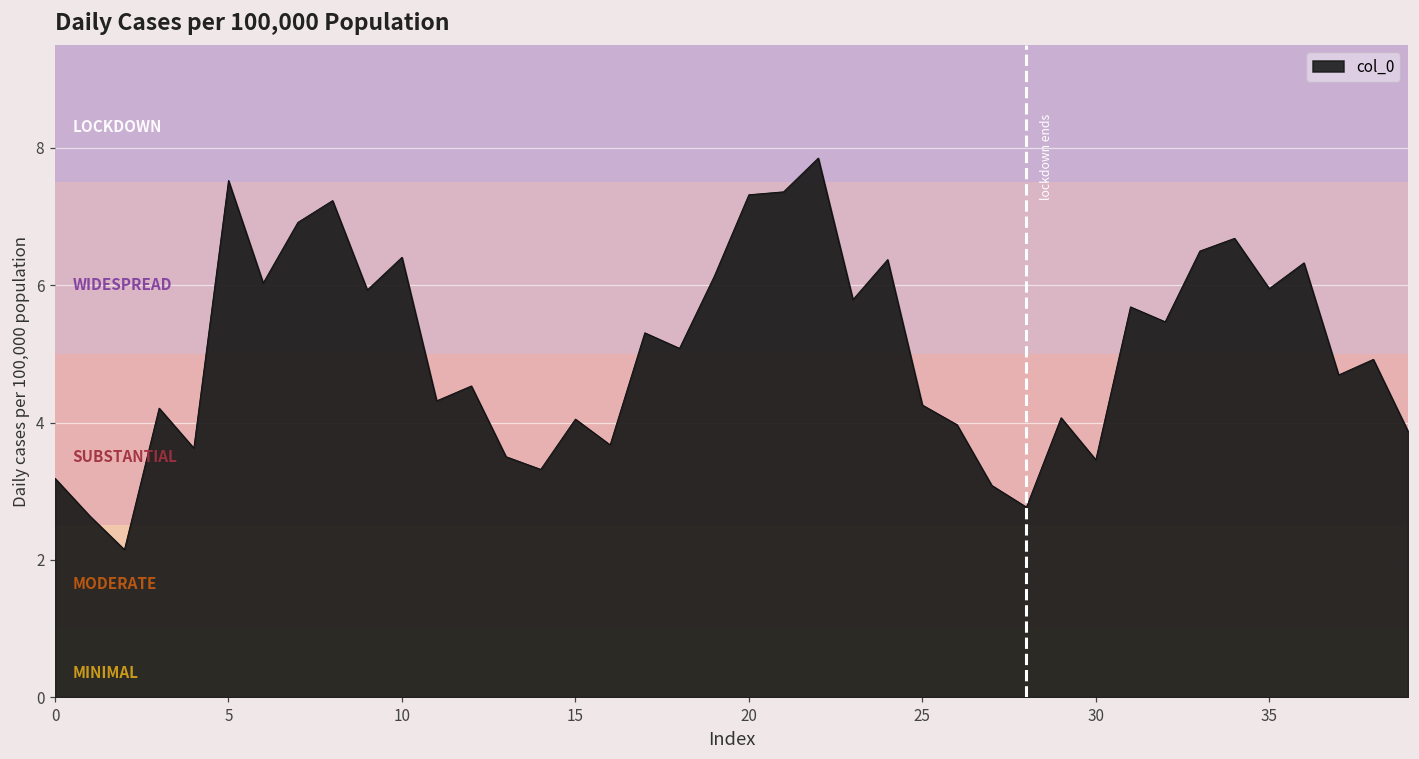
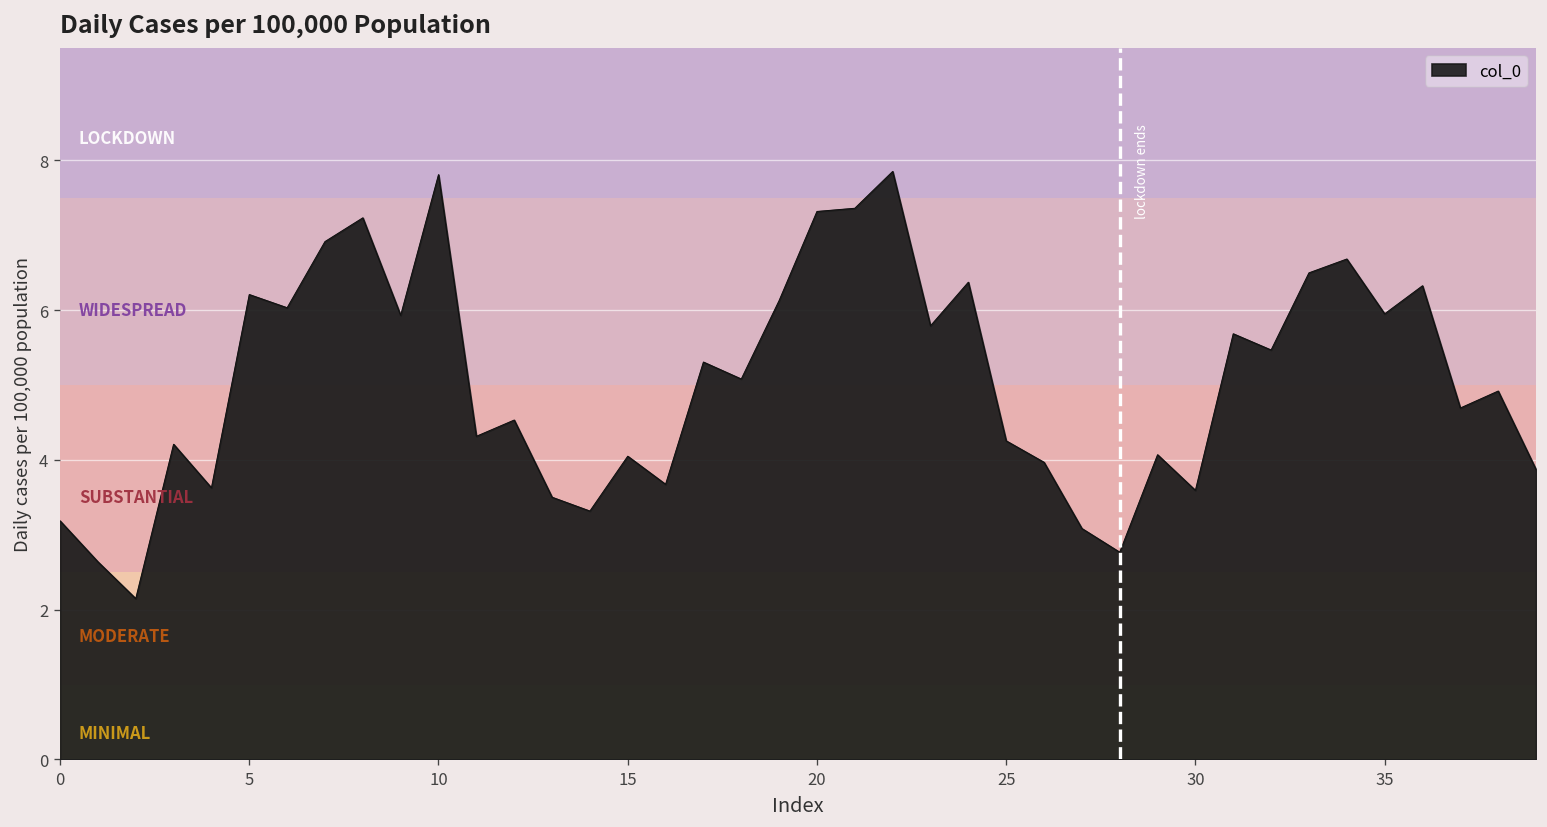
5: 7.5 -> 6.2
10: 6.4 -> 7.8
30: 3.5 -> 3.6
